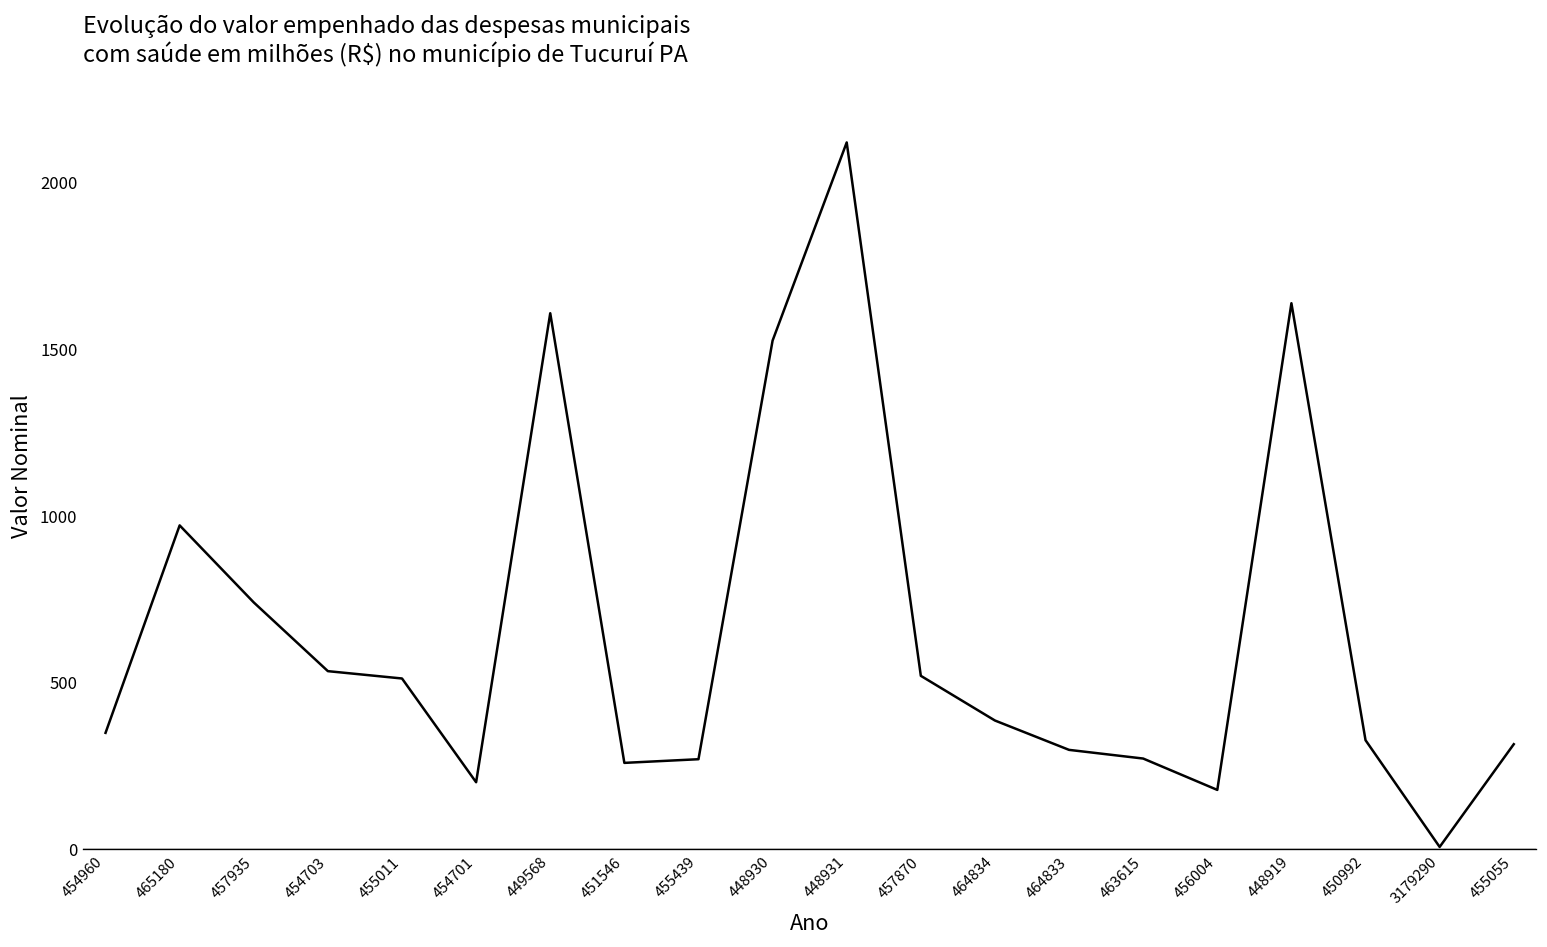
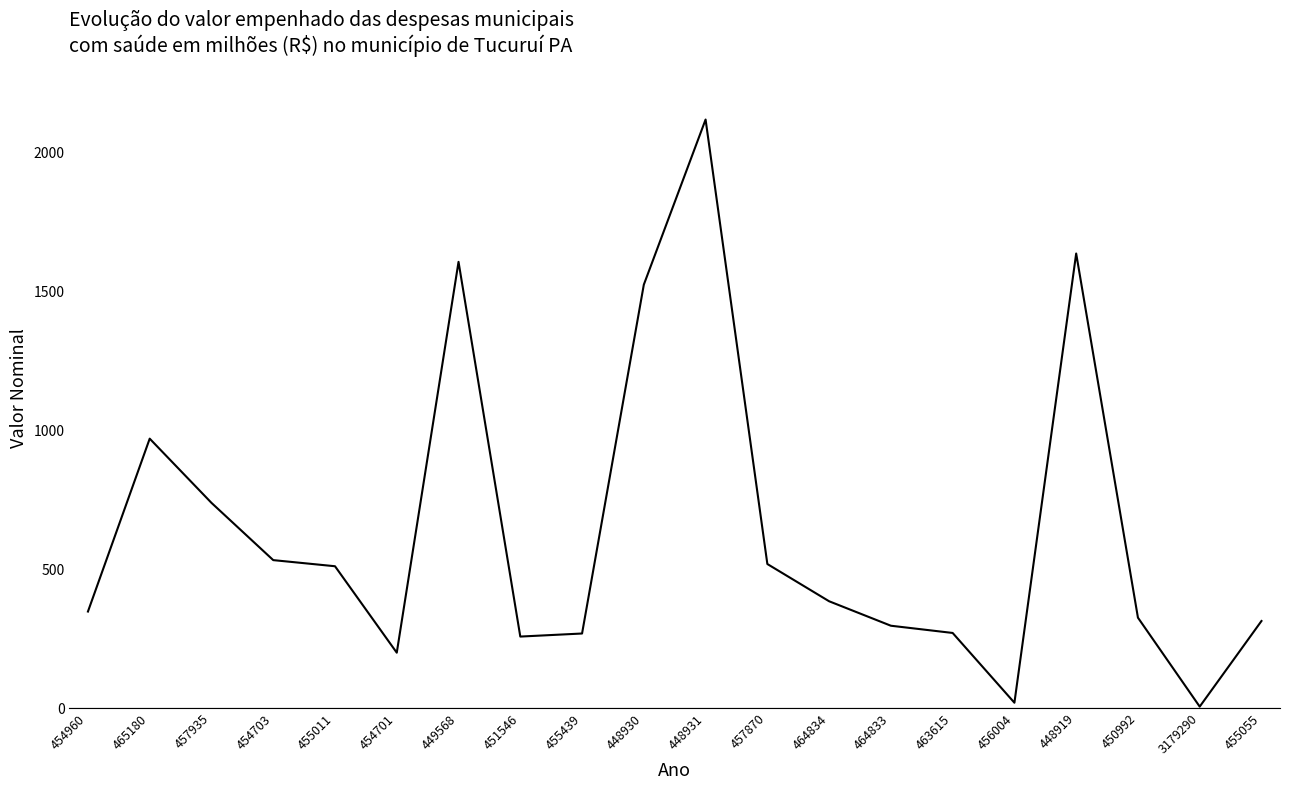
456004: 180 -> 20
